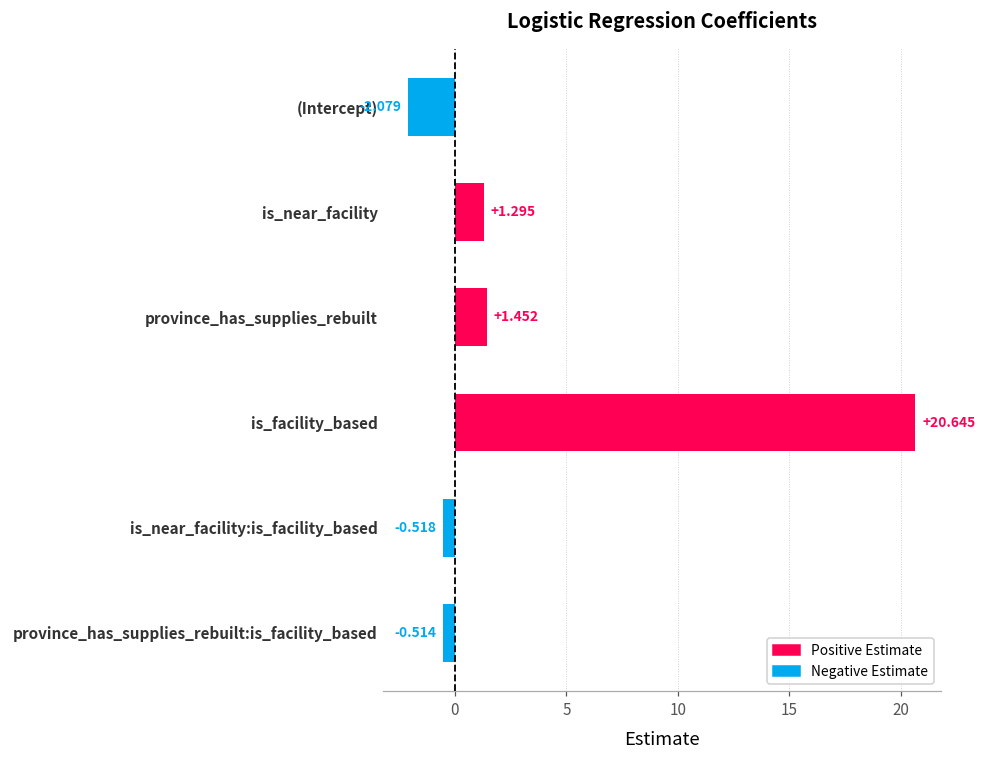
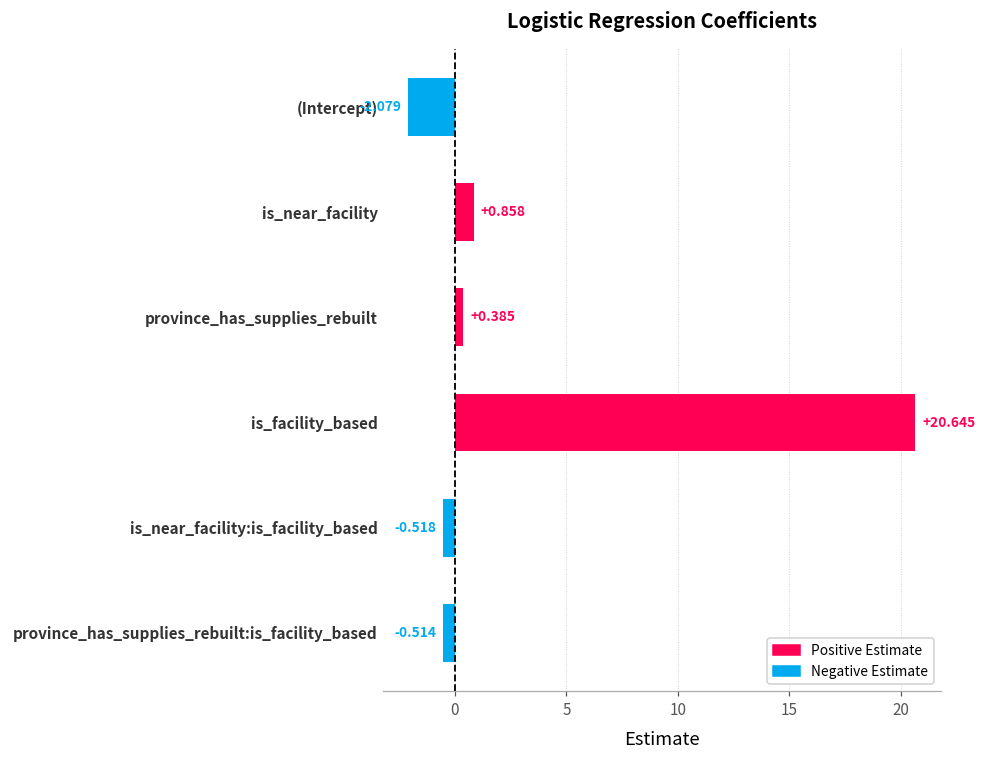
is_near_facility: +1.295 -> +0.858
province_has_supplies_rebuilt: +1.452 -> +0.385
